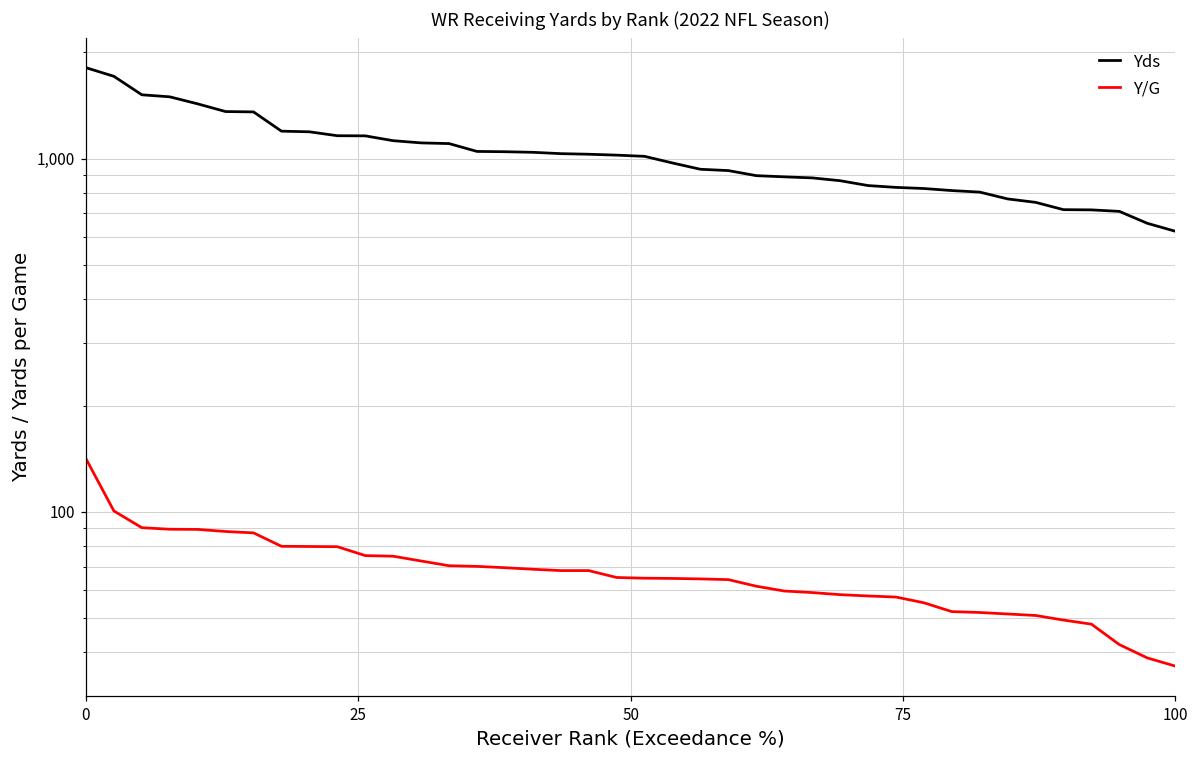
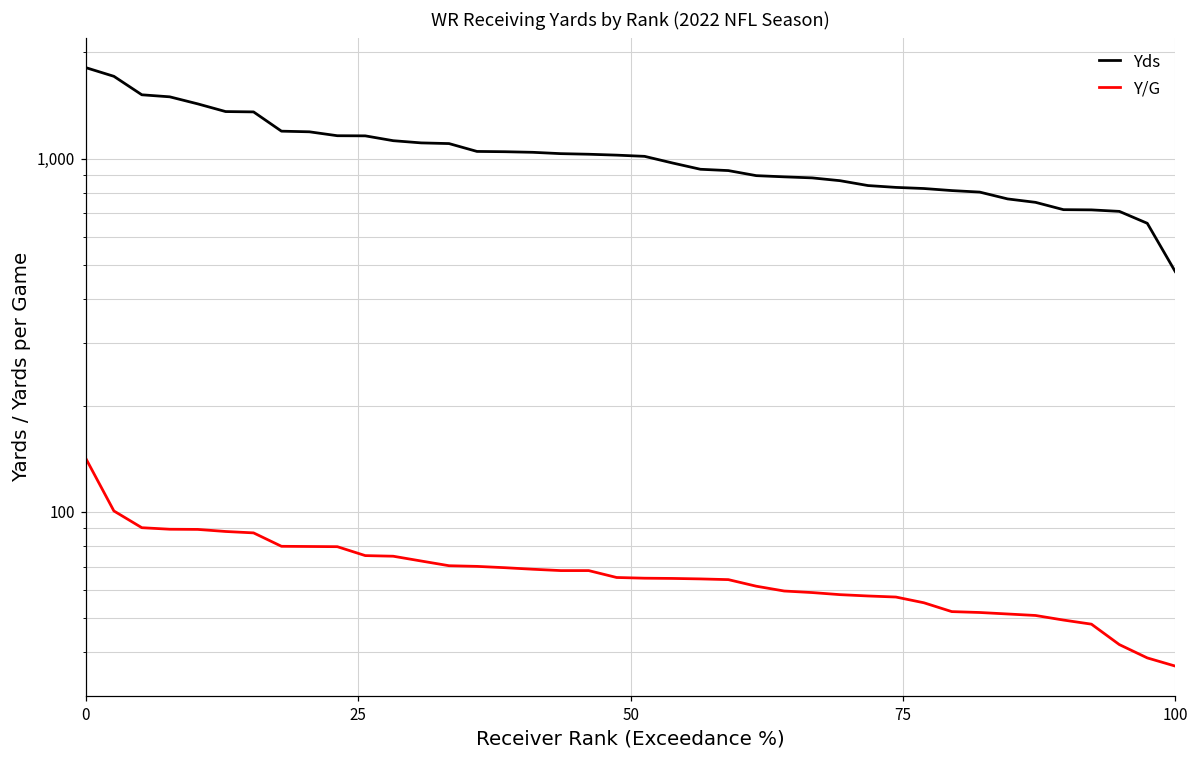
Yds, 100: 620 -> 480
